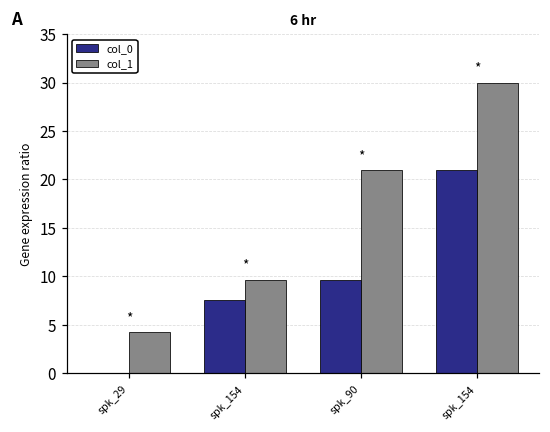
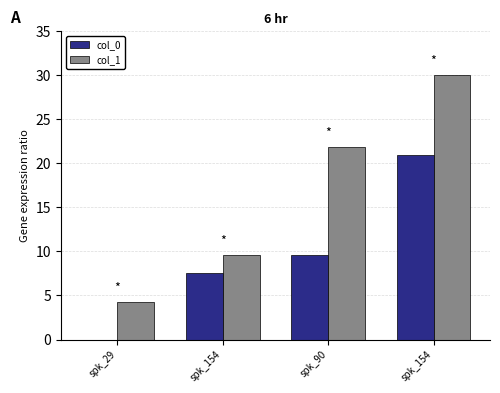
col_1, spk_90: 21 -> 22
